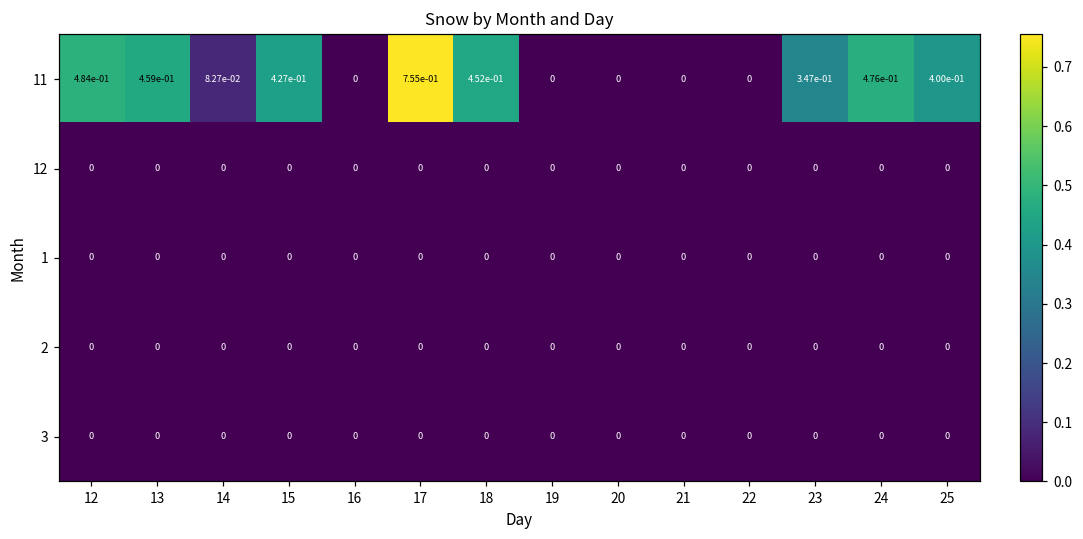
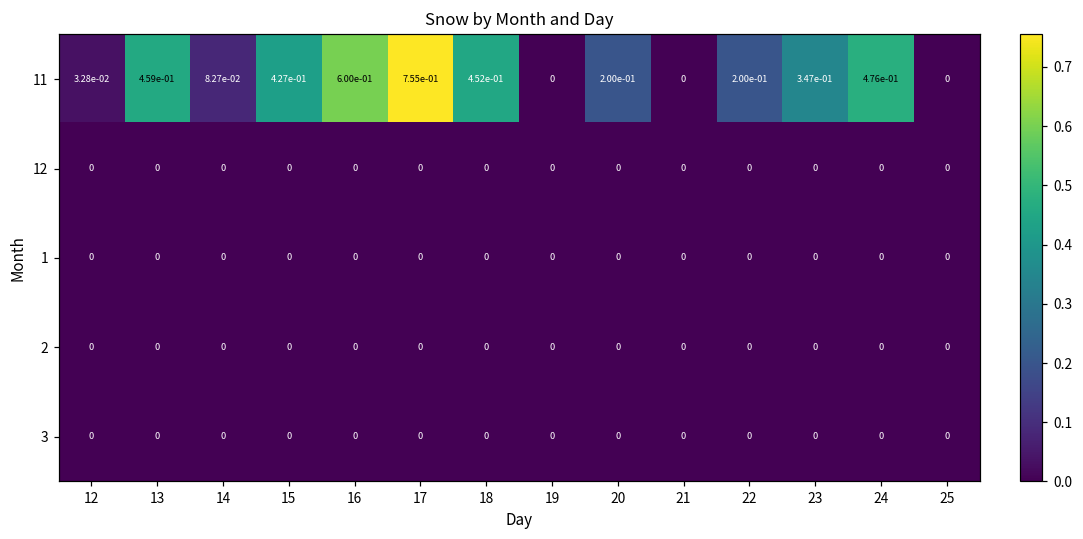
11, 12: 4.84e-01 -> 3.28e-02
11, 16: 0 -> 6.00e-01
11, 20: 0 -> 2.00e-01
11, 22: 0 -> 2.00e-01
11, 25: 4.00e-01 -> 0
